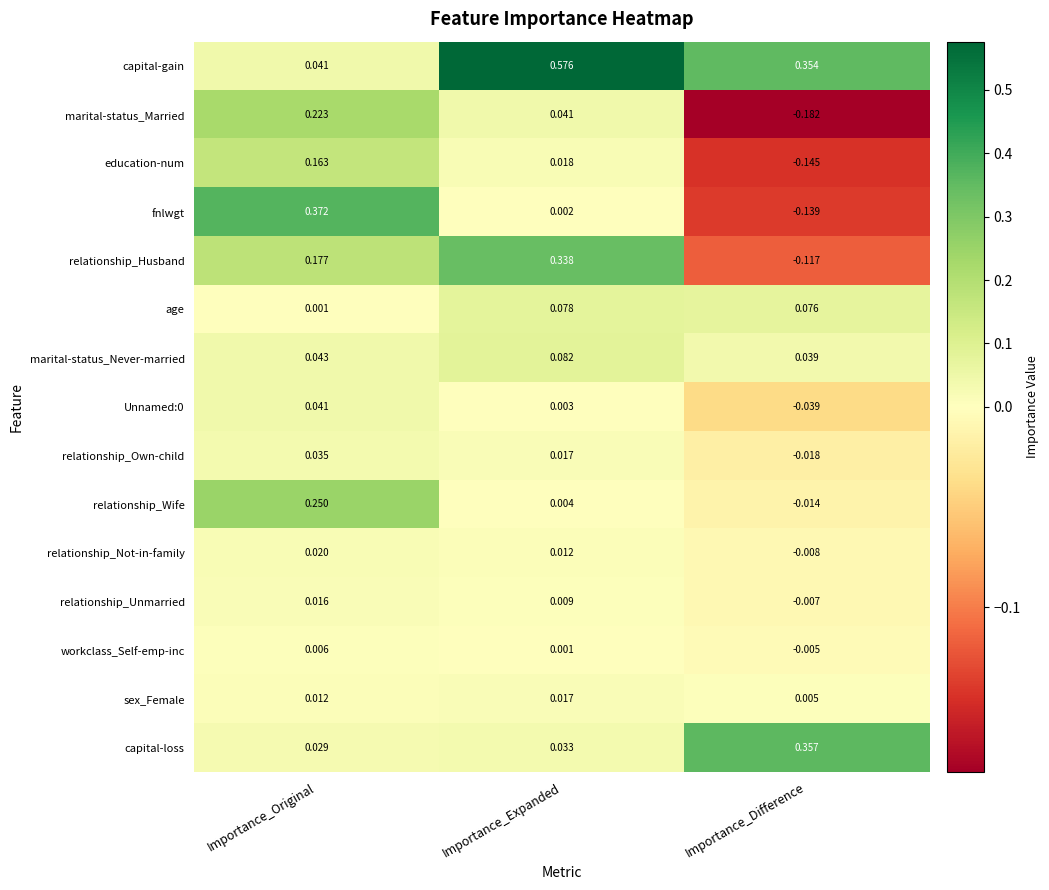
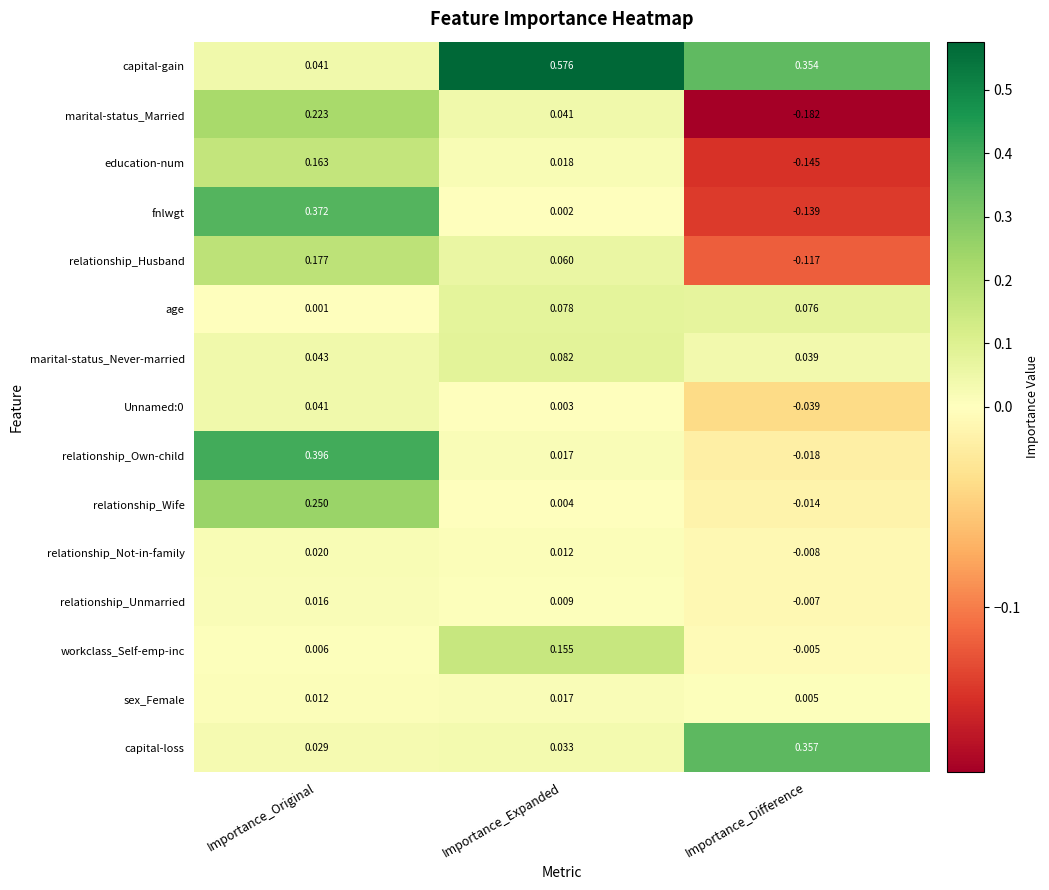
relationship_Husband, Importance_Expanded: 0.338 -> 0.060
relationship_Own-child, Importance_Original: 0.035 -> 0.396
workclass_Self-emp-inc, Importance_Expanded: 0.001 -> 0.155
